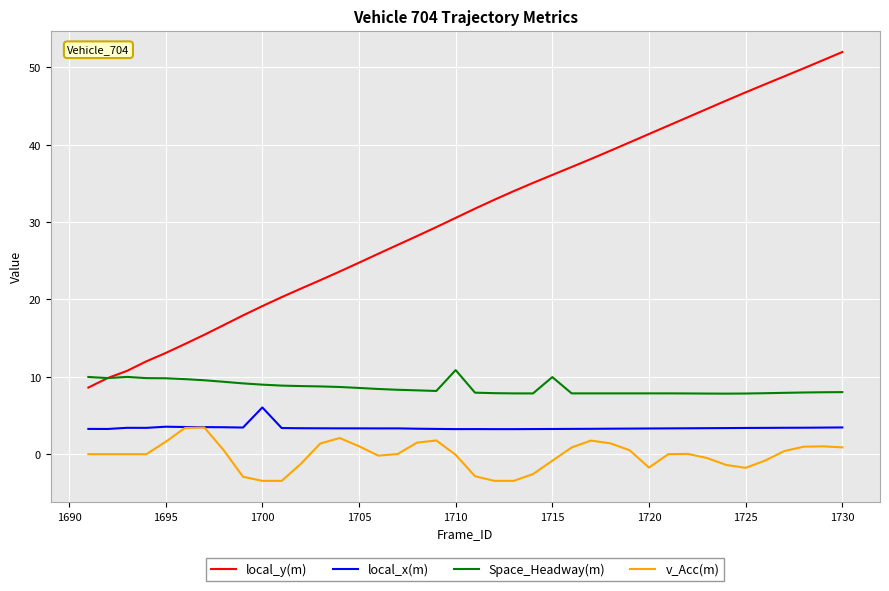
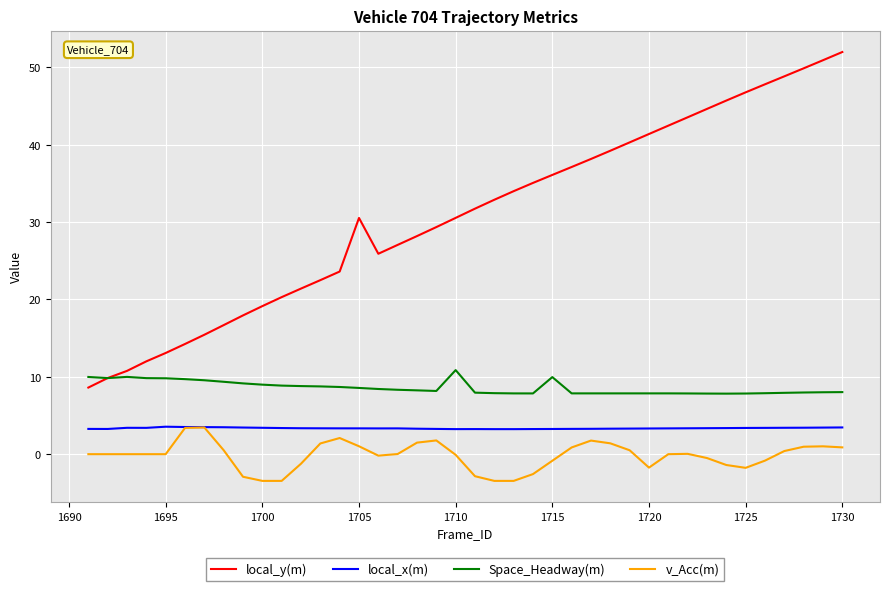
v_Acc(m), 1695: 2 -> 0
local_x(m), 1700: 6 -> 3
local_y(m), 1705: 25 -> 31
